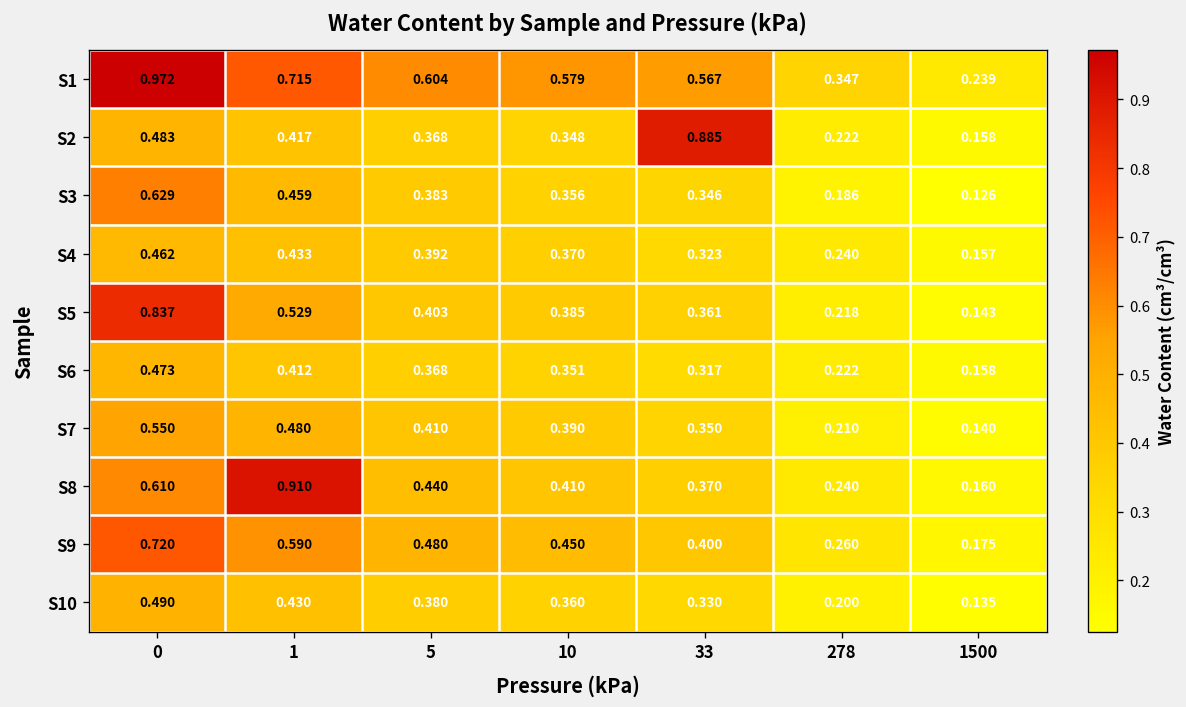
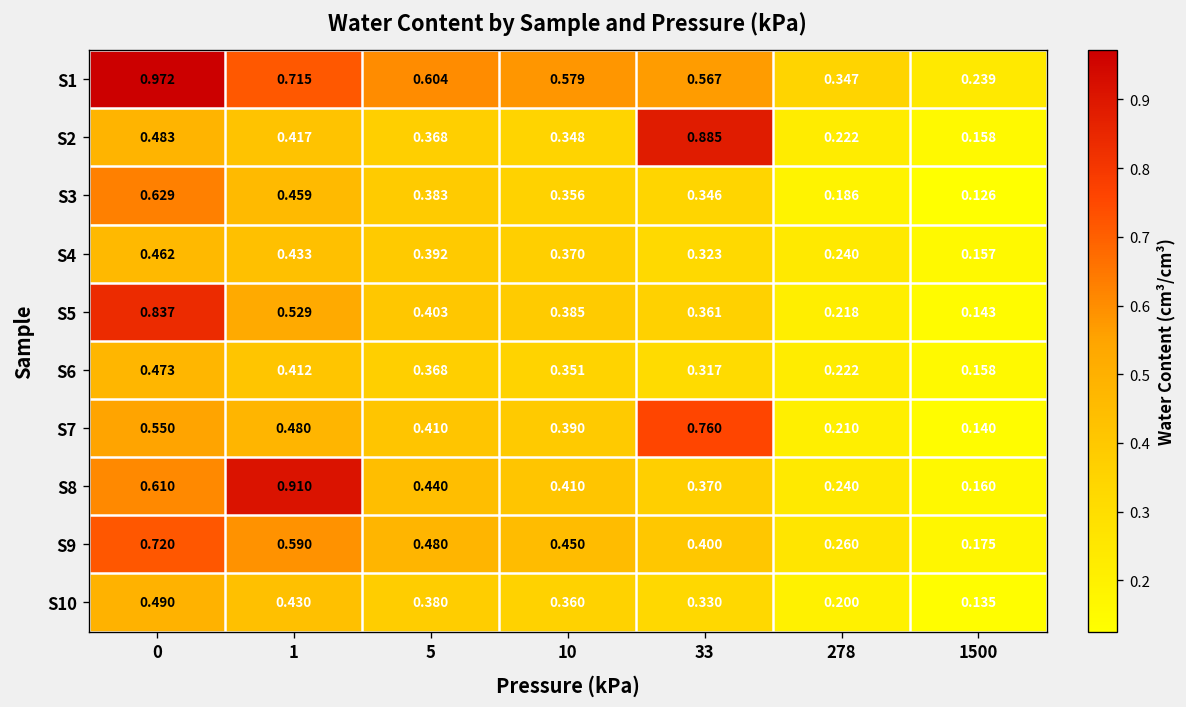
S7, 33: 0.350 -> 0.760
